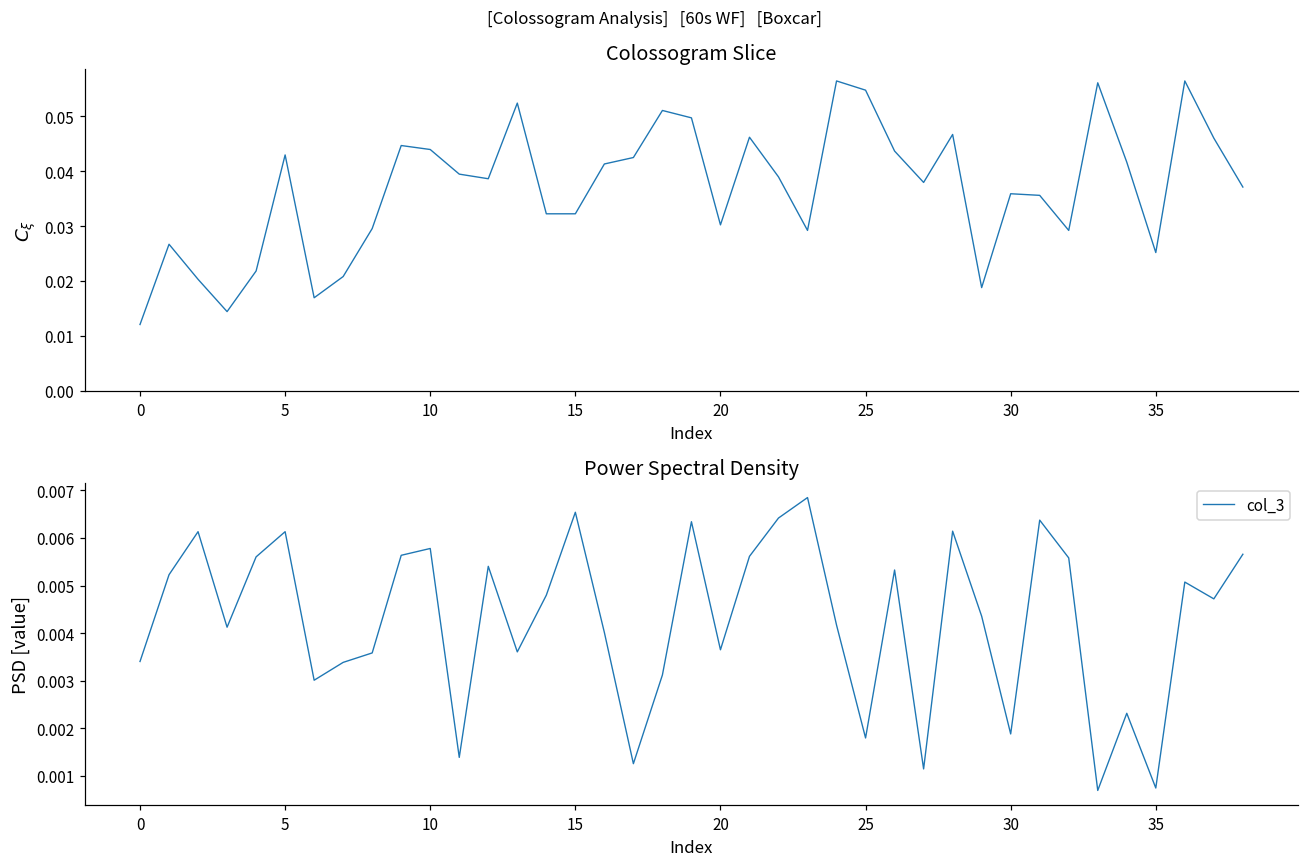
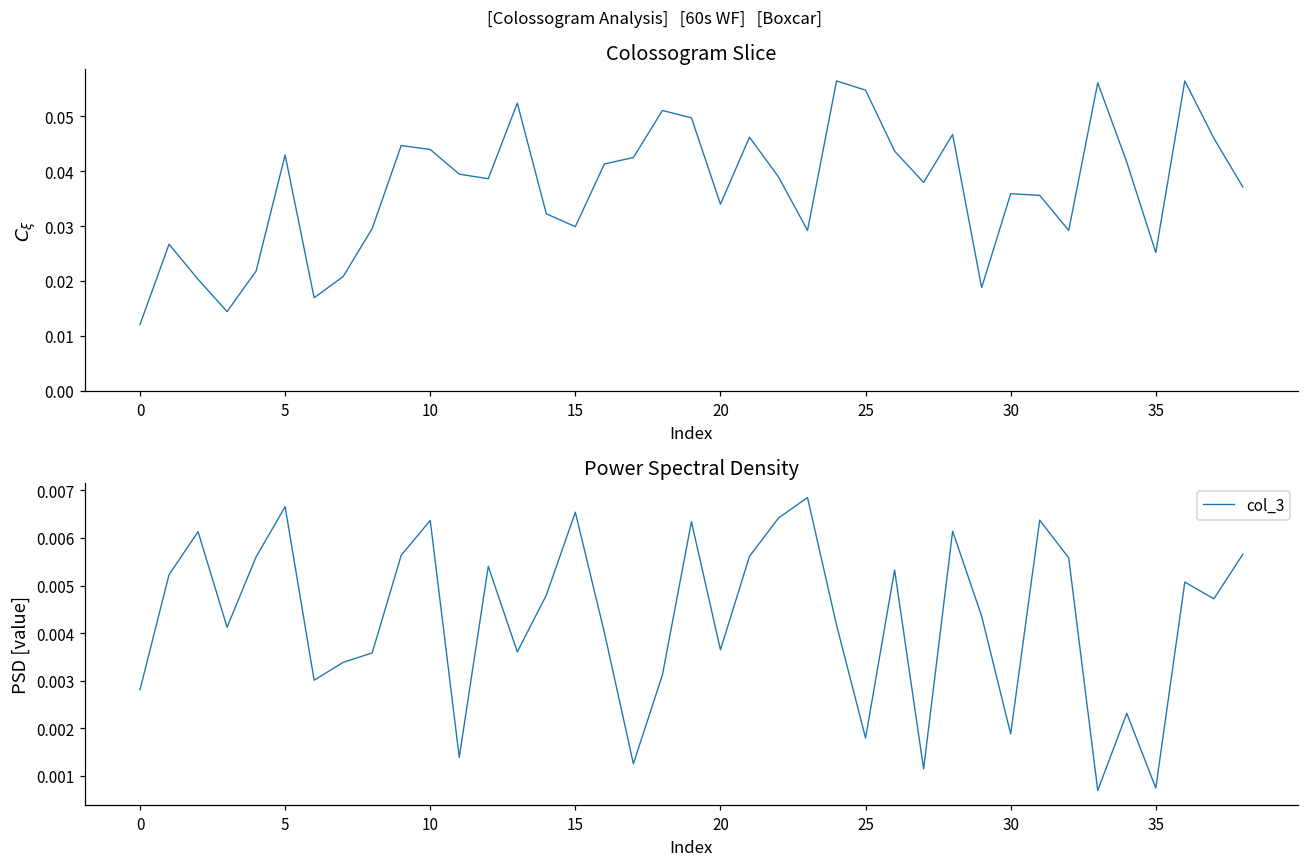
Colossogram Slice, 15: 0.032 -> 0.030
Colossogram Slice, 20: 0.030 -> 0.034
Power Spectral Density, 0: 0.0034 -> 0.0028
Power Spectral Density, 5: 0.0061 -> 0.0067
Power Spectral Density, 10: 0.0058 -> 0.0064
